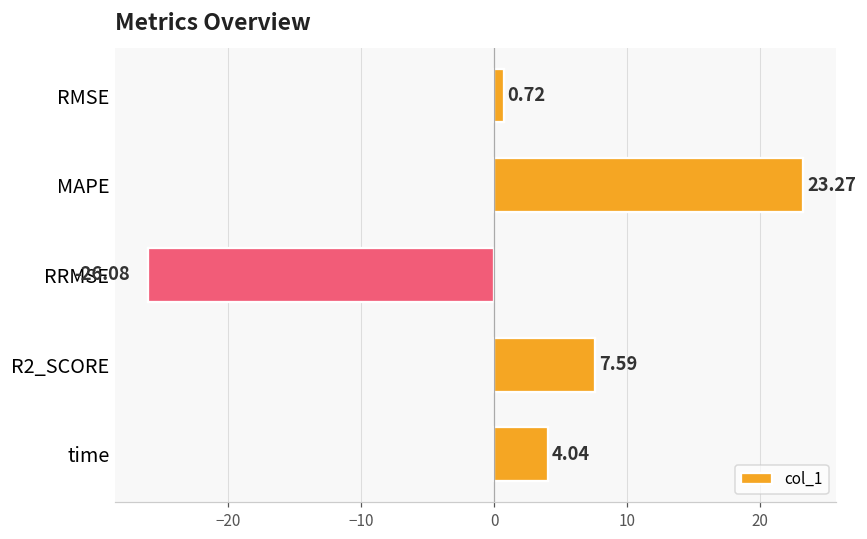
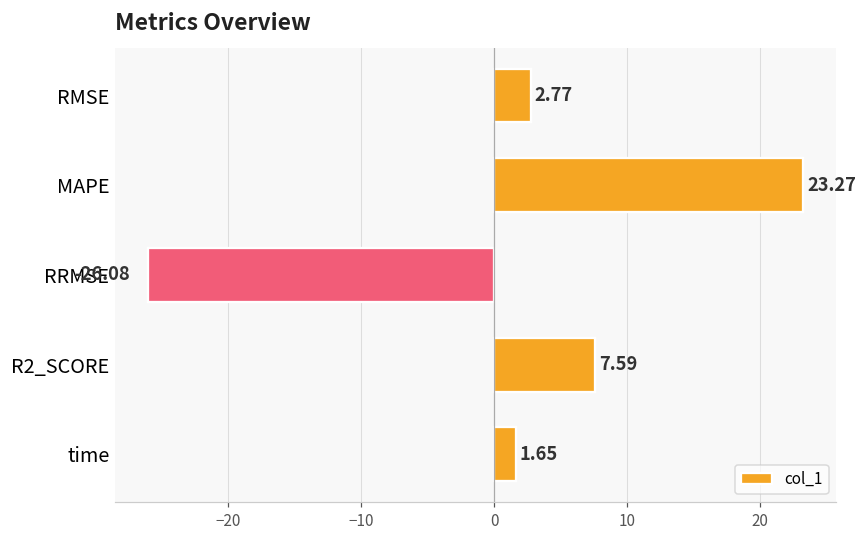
RMSE: 0.72 -> 2.77
time: 4.04 -> 1.65
